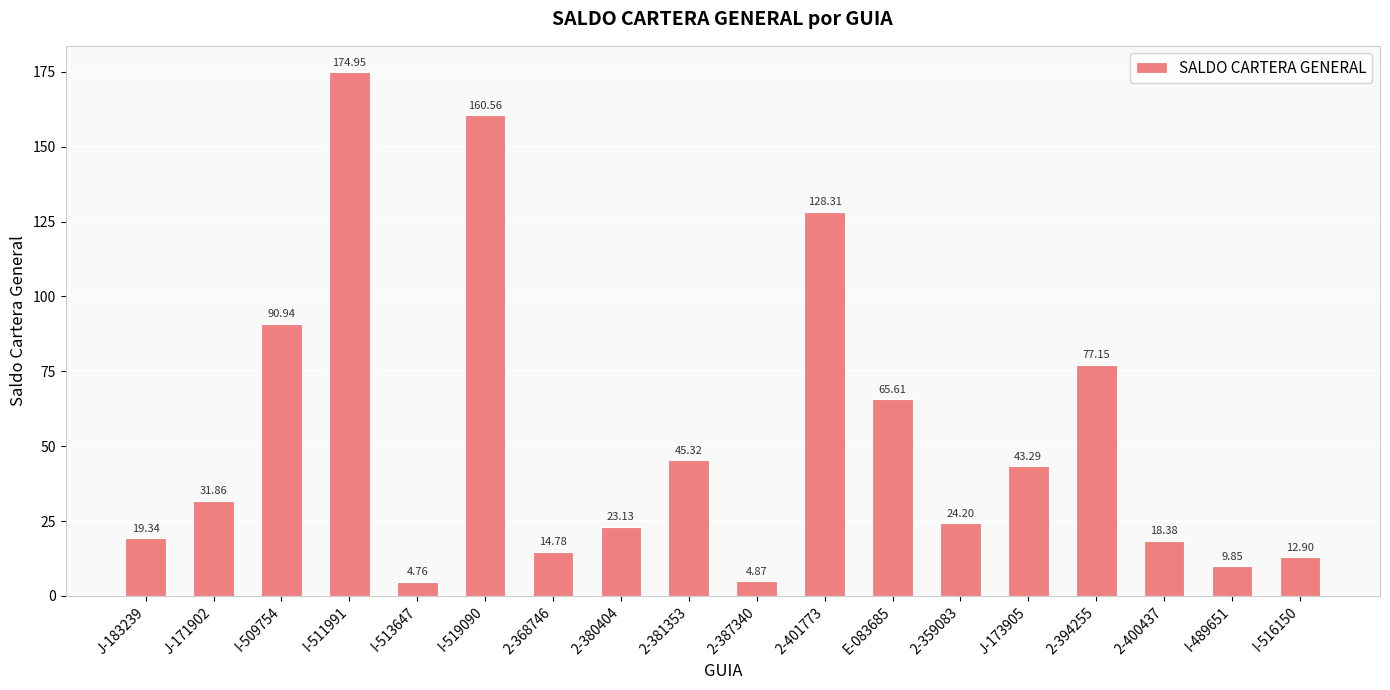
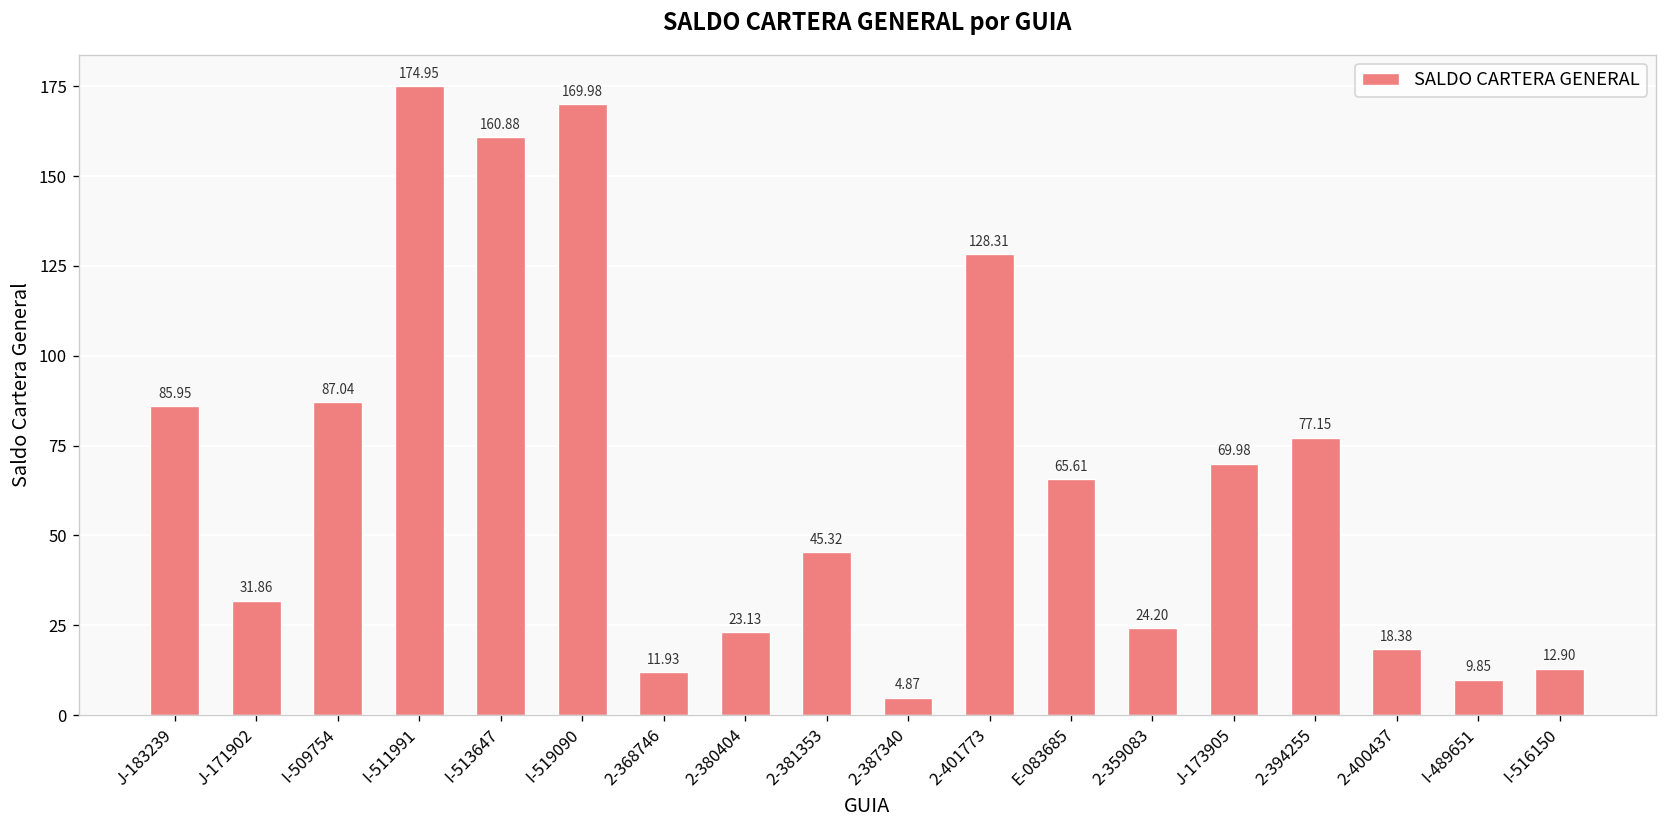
J-183239: 19.34 -> 85.95
I-509754: 90.94 -> 87.04
I-513647: 4.76 -> 160.88
I-519090: 160.56 -> 169.98
2-368746: 14.78 -> 11.93
J-173905: 43.29 -> 69.98
